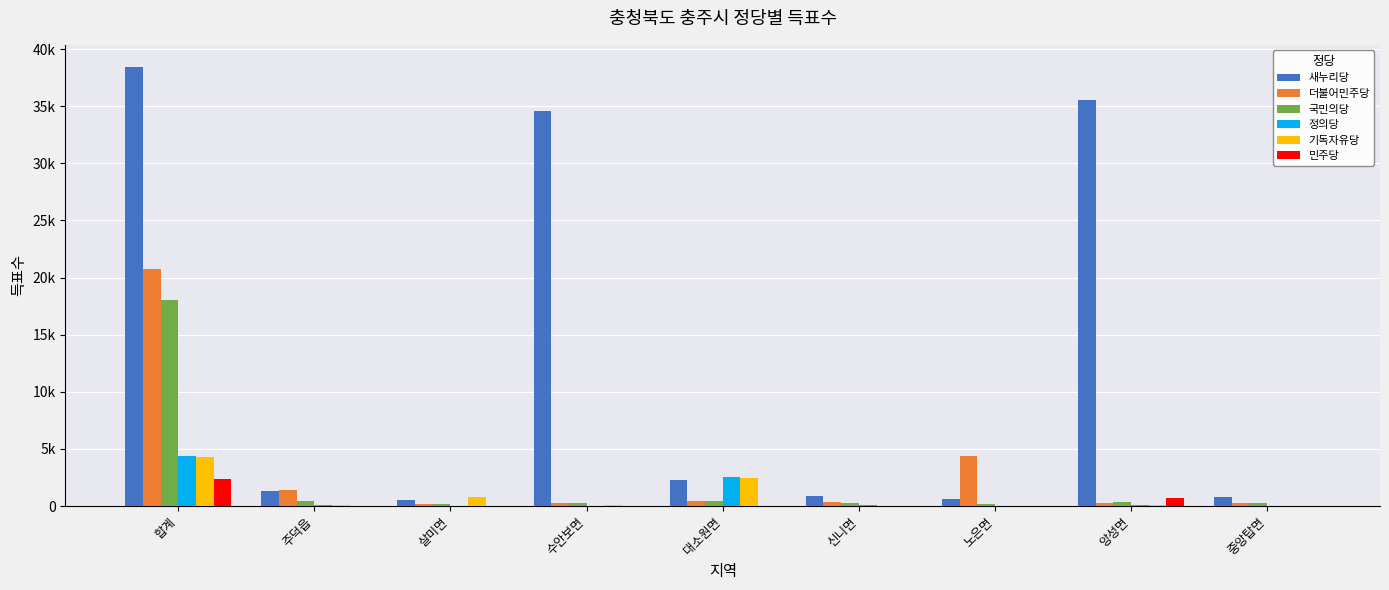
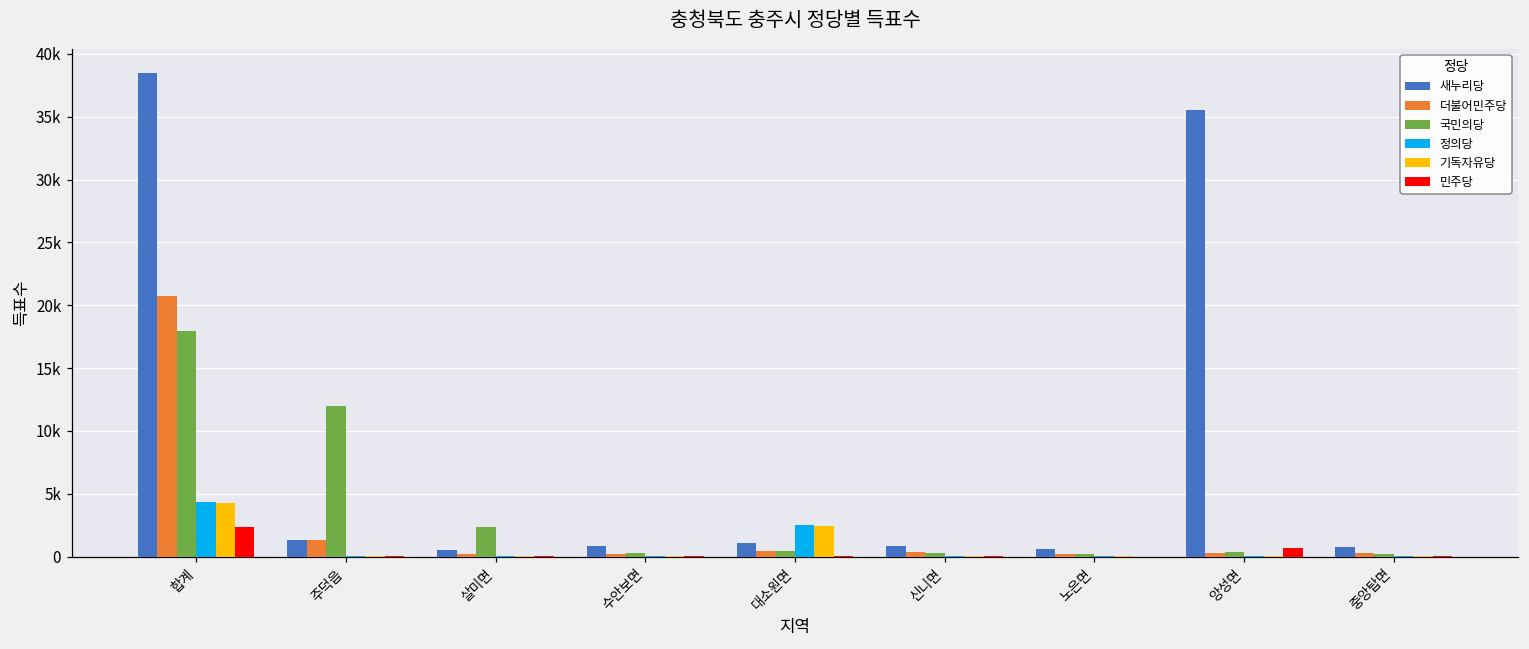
국민의당, 주덕읍: 400 -> 12000
국민의당, 살미면: 200 -> 2400
기독자유당, 살미면: 800 -> 0
새누리당, 수안보면: 34600 -> 900
새누리당, 대소원면: 2300 -> 1100
더불어민주당, 노은면: 4400 -> 200
